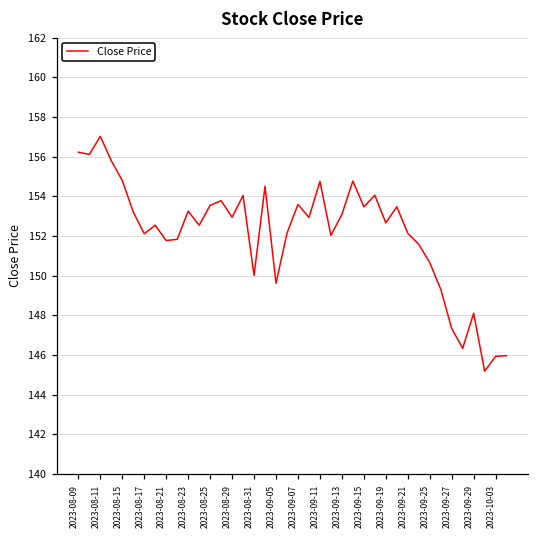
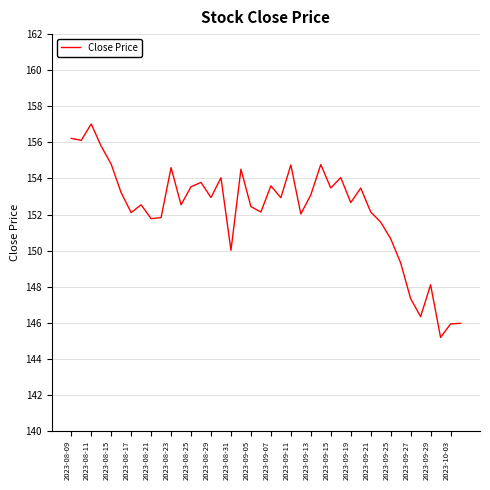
2023-08-23: 153.3 -> 154.6
2023-09-05: 149.6 -> 152.4
